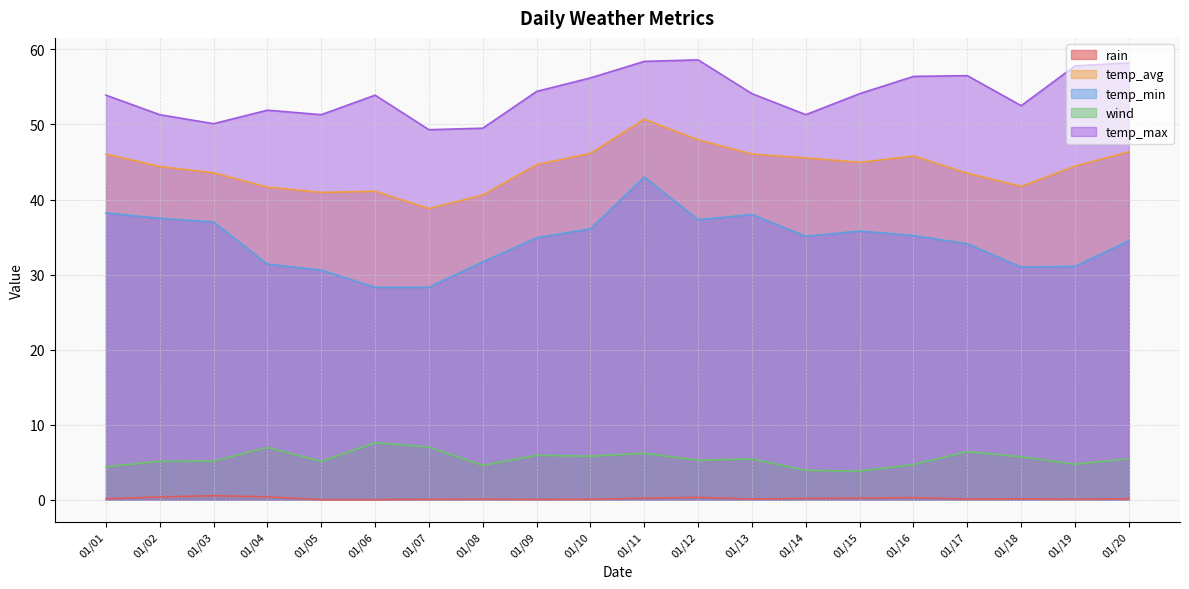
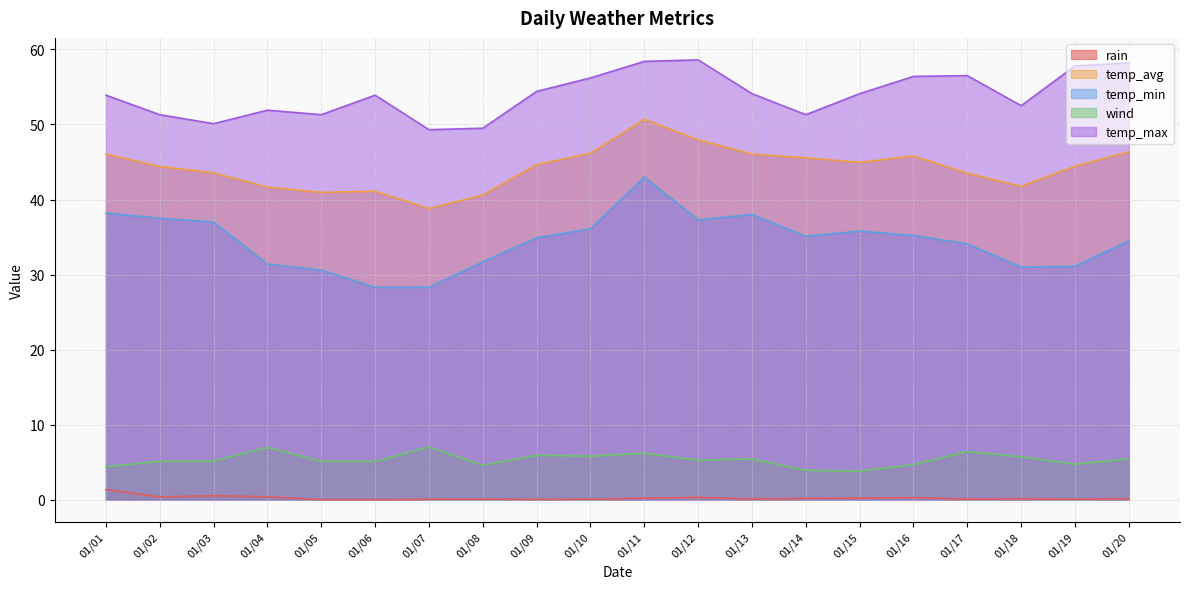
rain, 01/01: 0 -> 1
wind, 01/06: 8 -> 5
